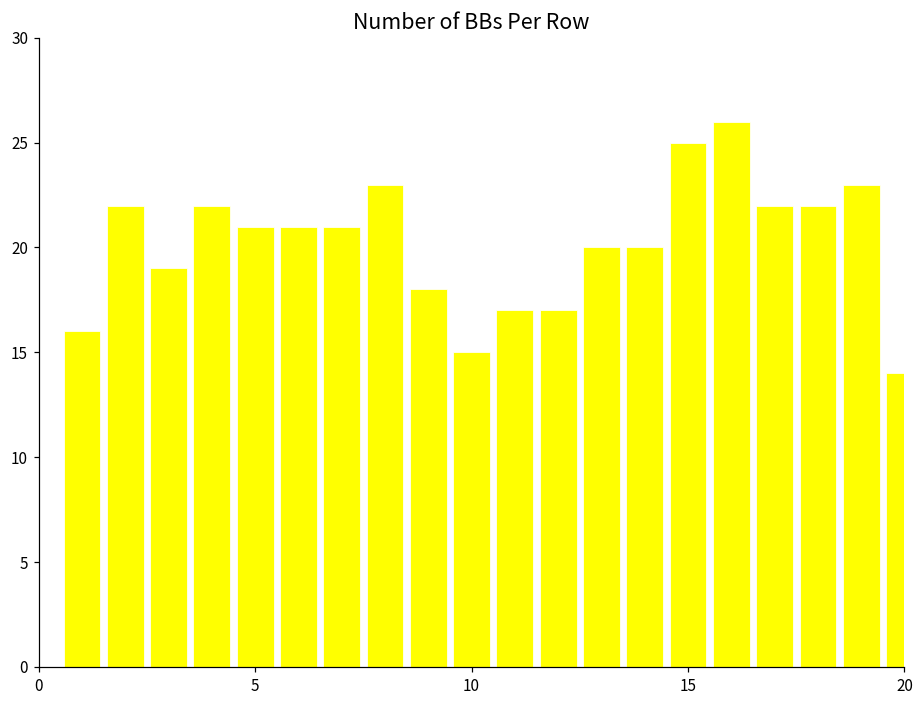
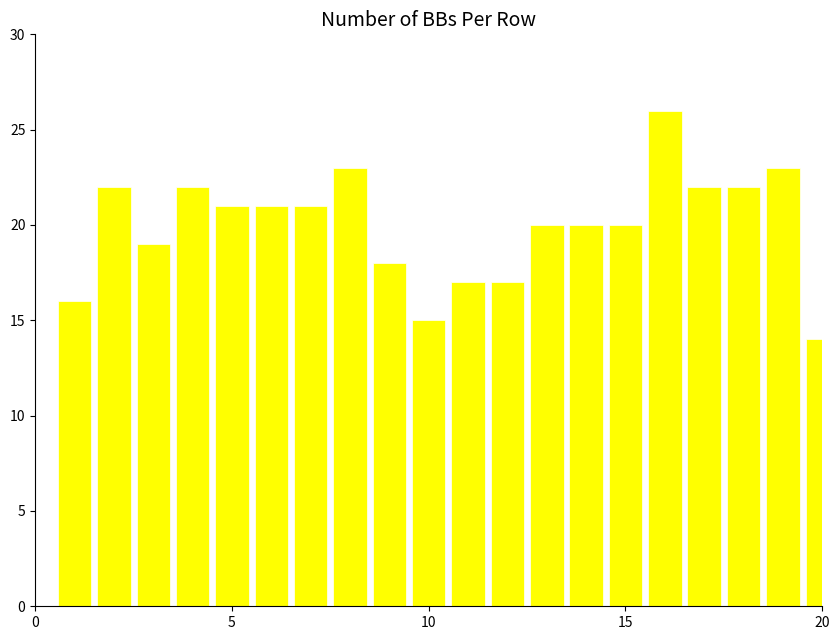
15: 25 -> 20
